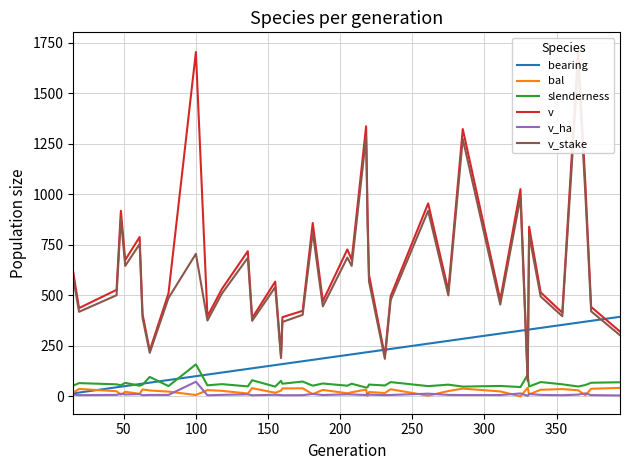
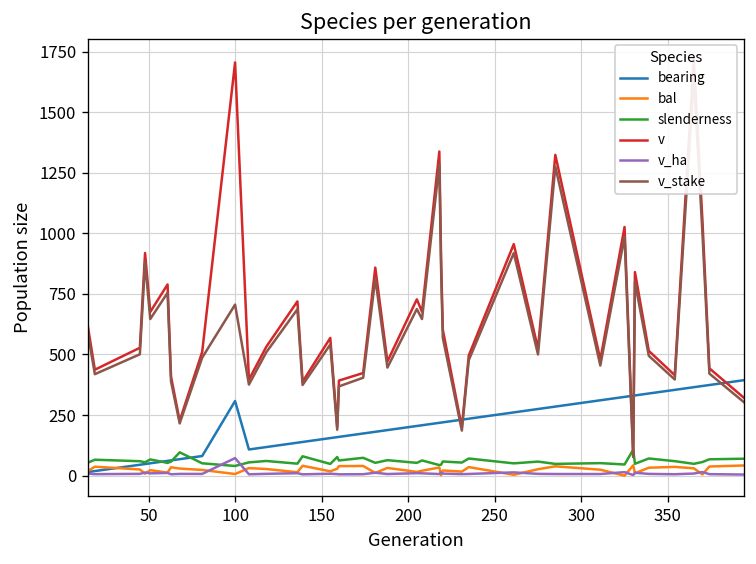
bearing, 100: 100 -> 310
slenderness, 100: 160 -> 40
